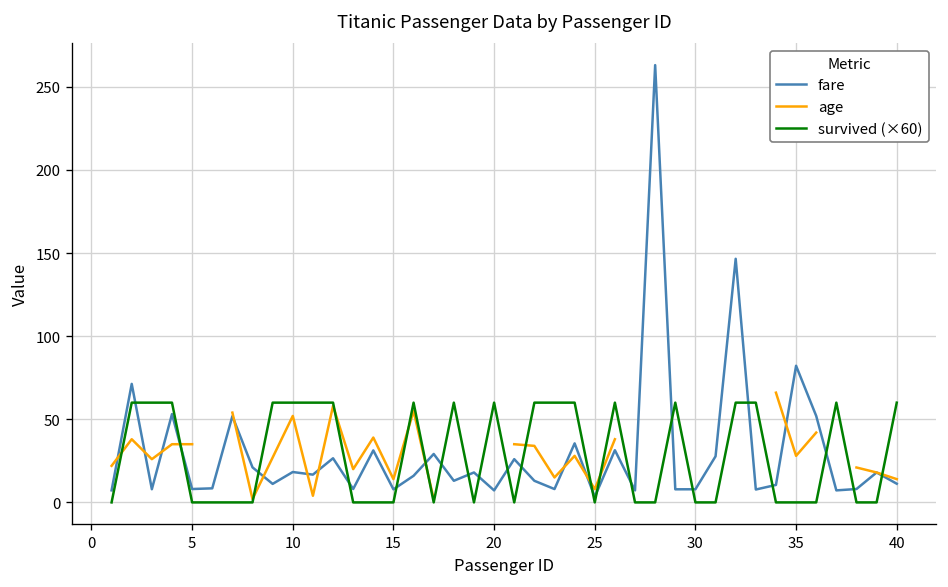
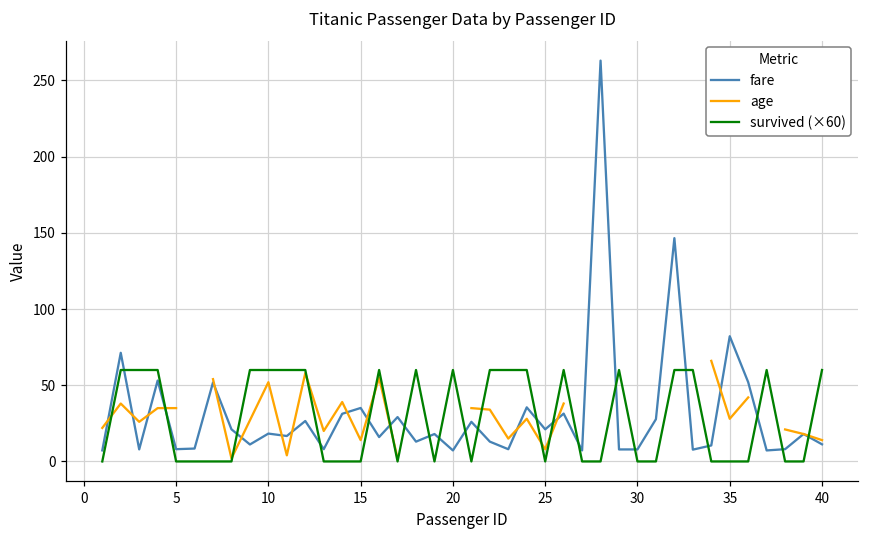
fare, 15: 8 -> 35
fare, 25: 3 -> 21
